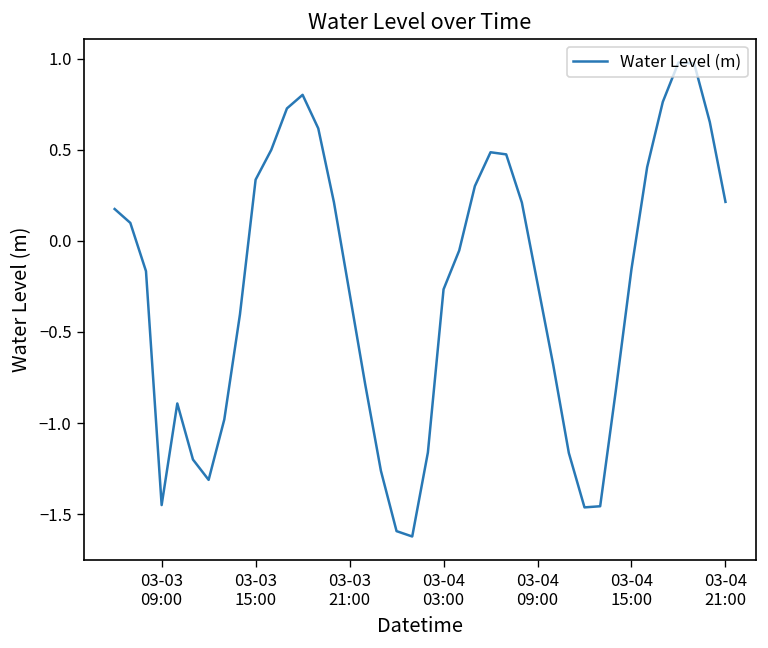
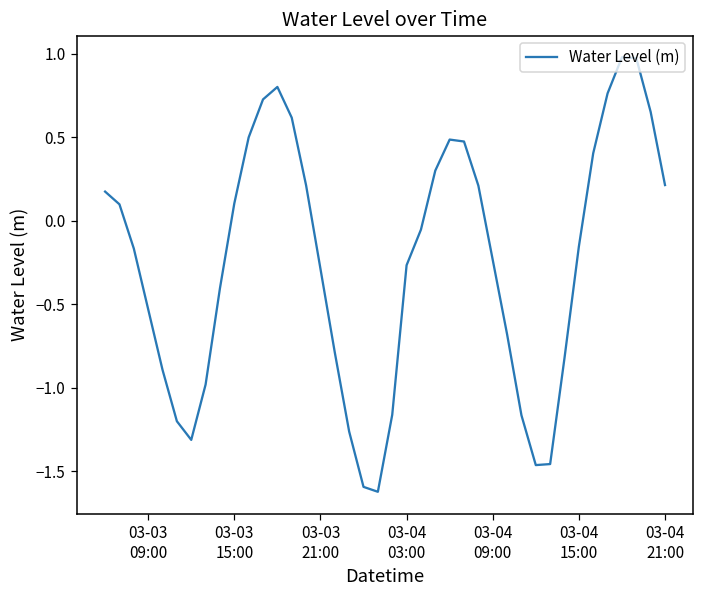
03-03 09:00: -1.45 -> -0.53
03-03 15:00: 0.34 -> 0.10
